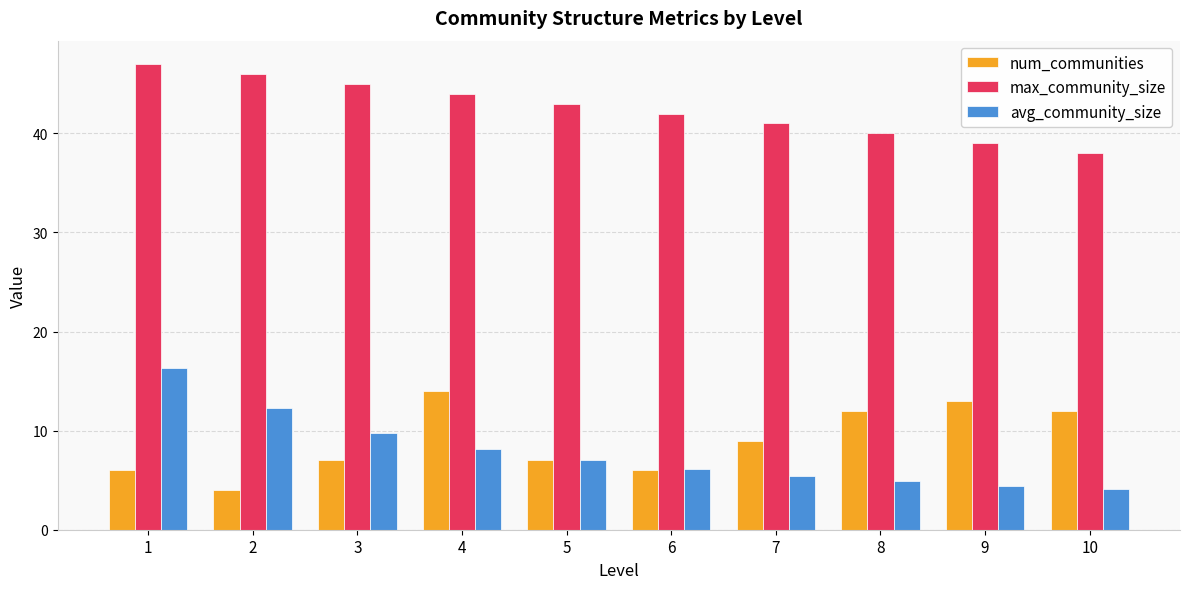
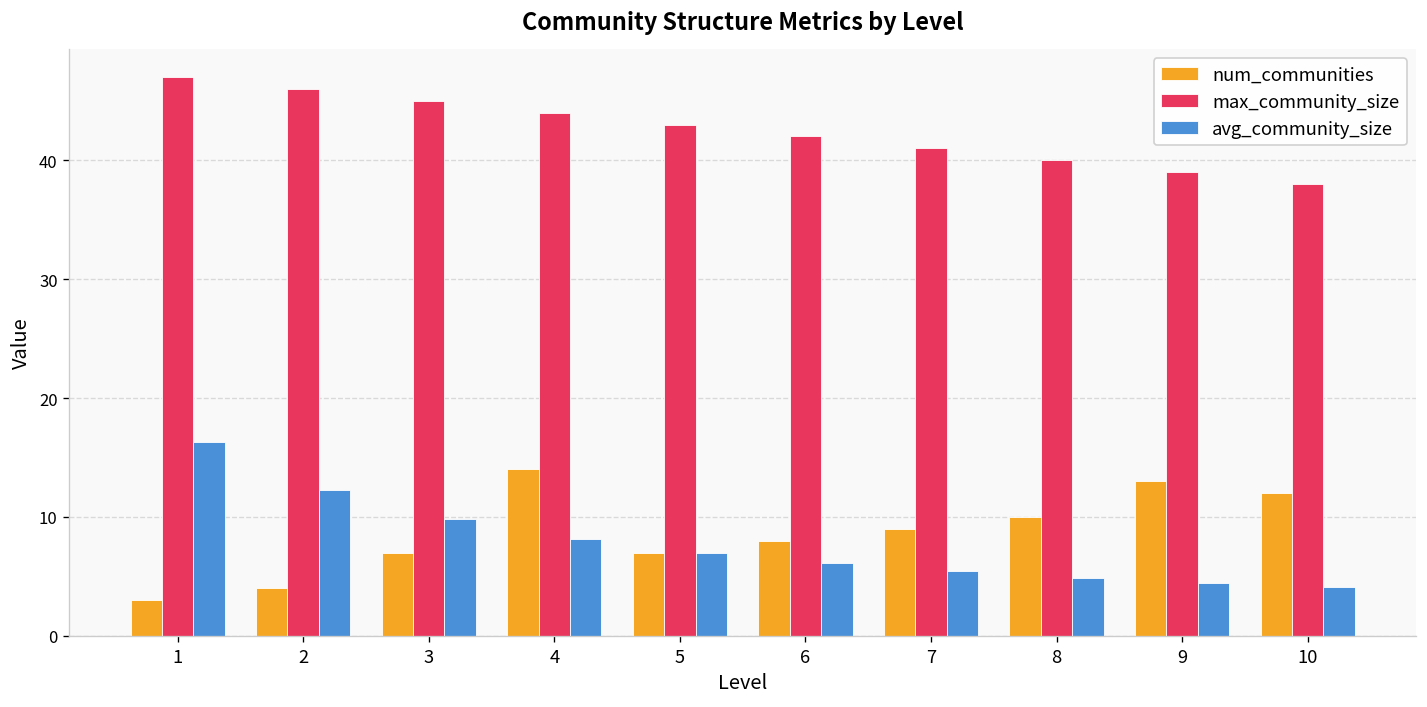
num_communities, 1: 6 -> 3
num_communities, 6: 6 -> 8
num_communities, 8: 12 -> 10
